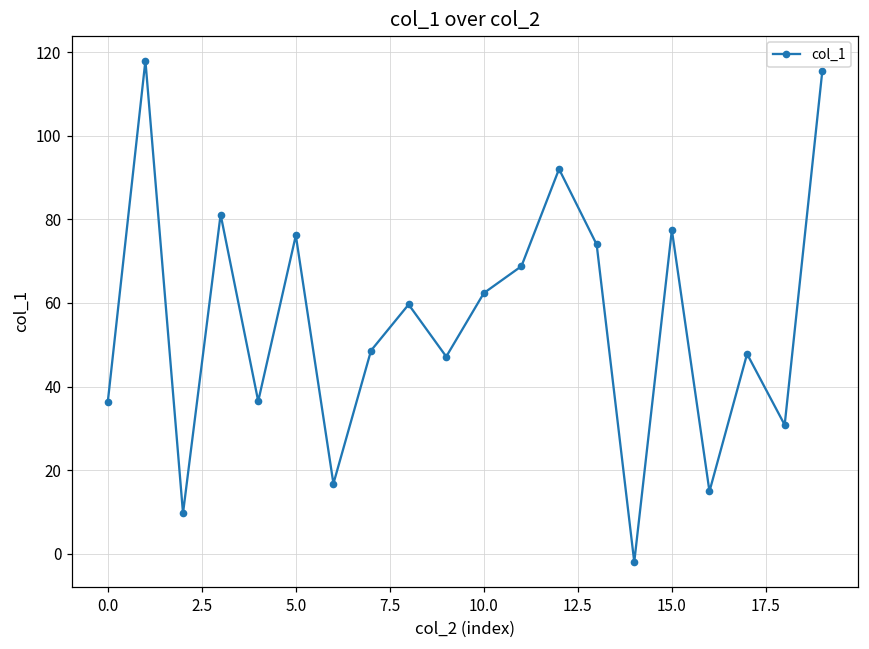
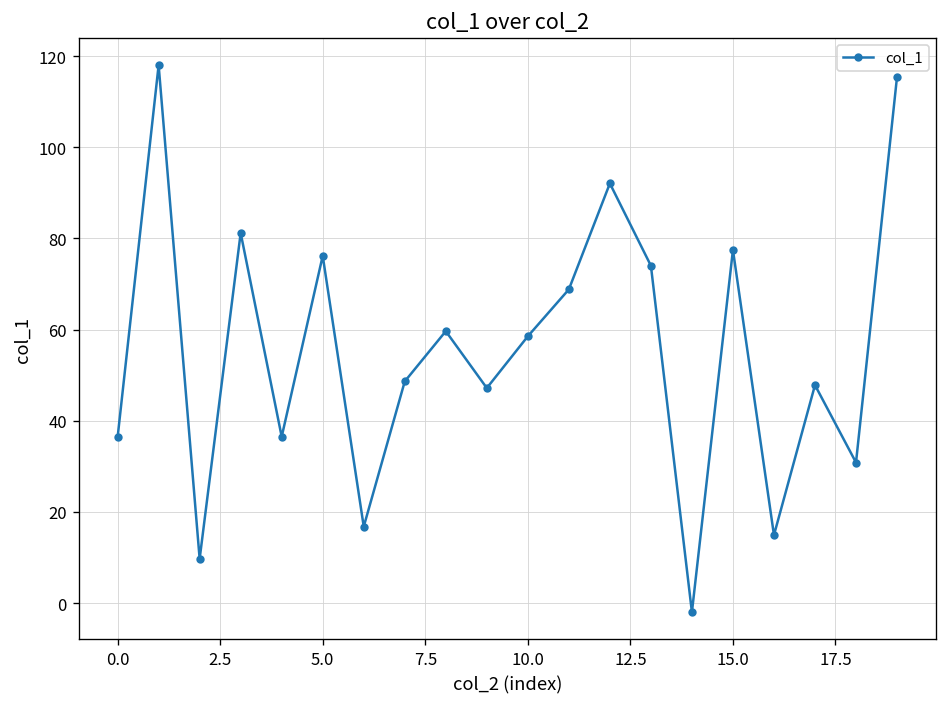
10.0: 62 -> 59
